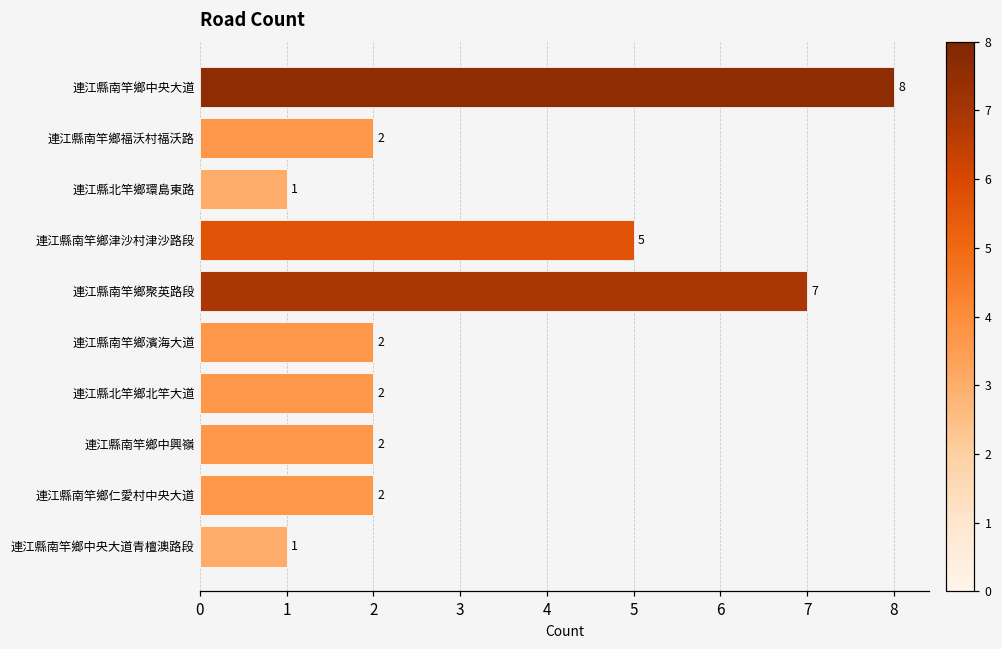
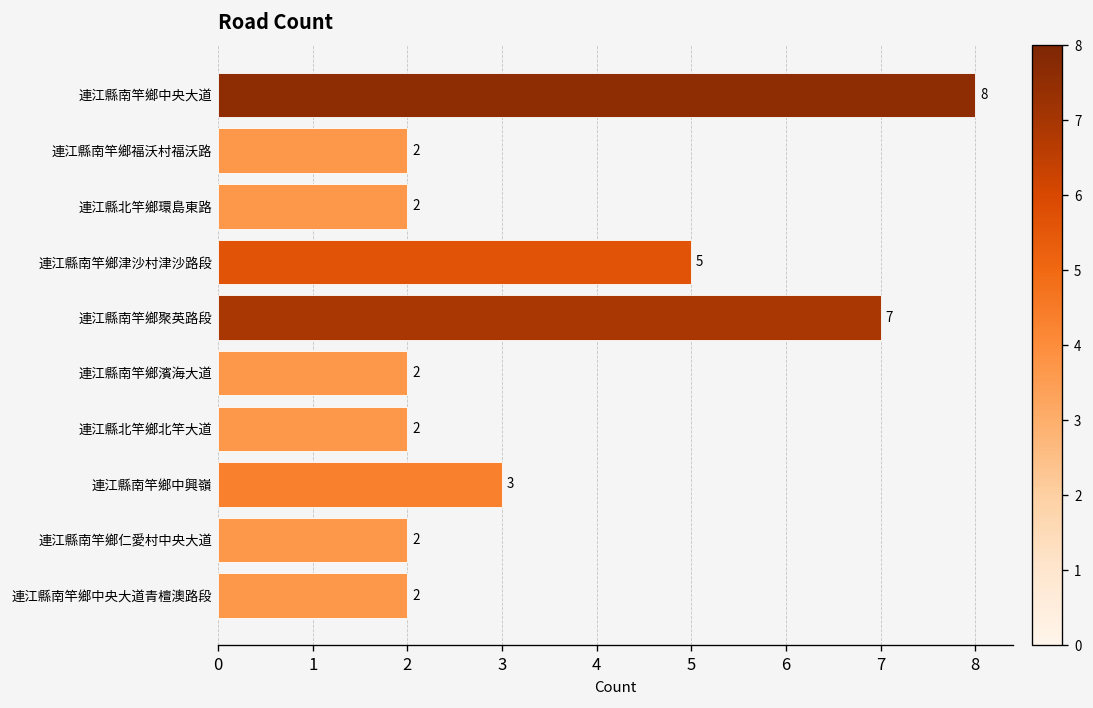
連江縣北竿鄉環島東路: 1 -> 2
連江縣南竿鄉中興嶺: 2 -> 3
連江縣南竿鄉中央大道青檀澳路段: 1 -> 2
